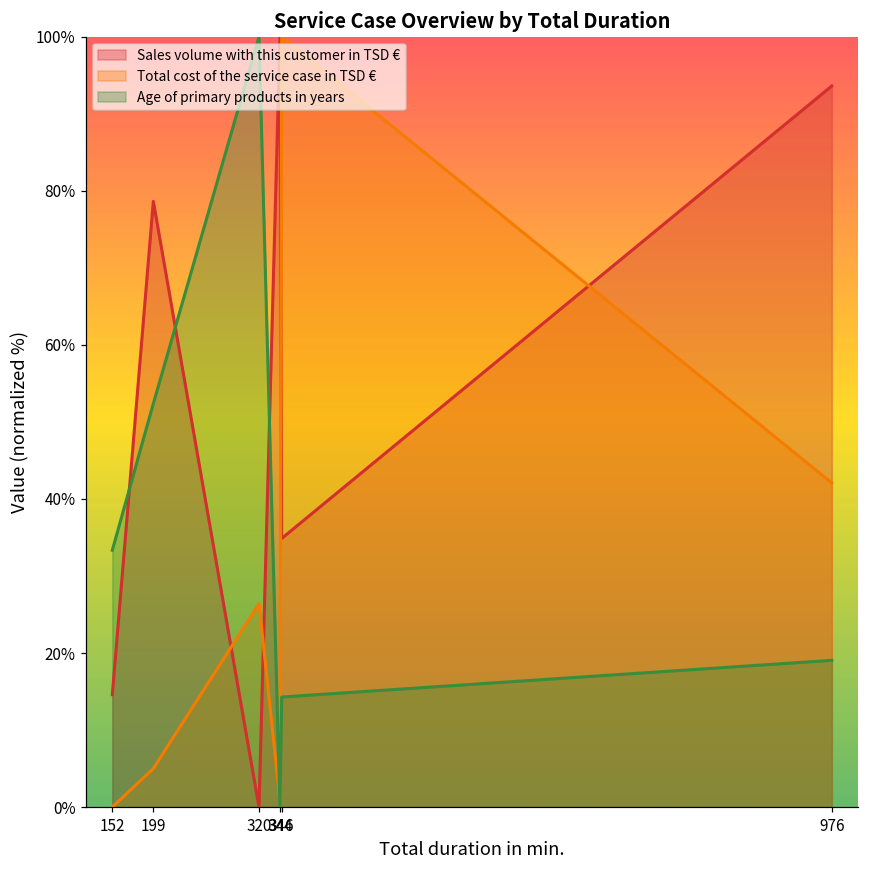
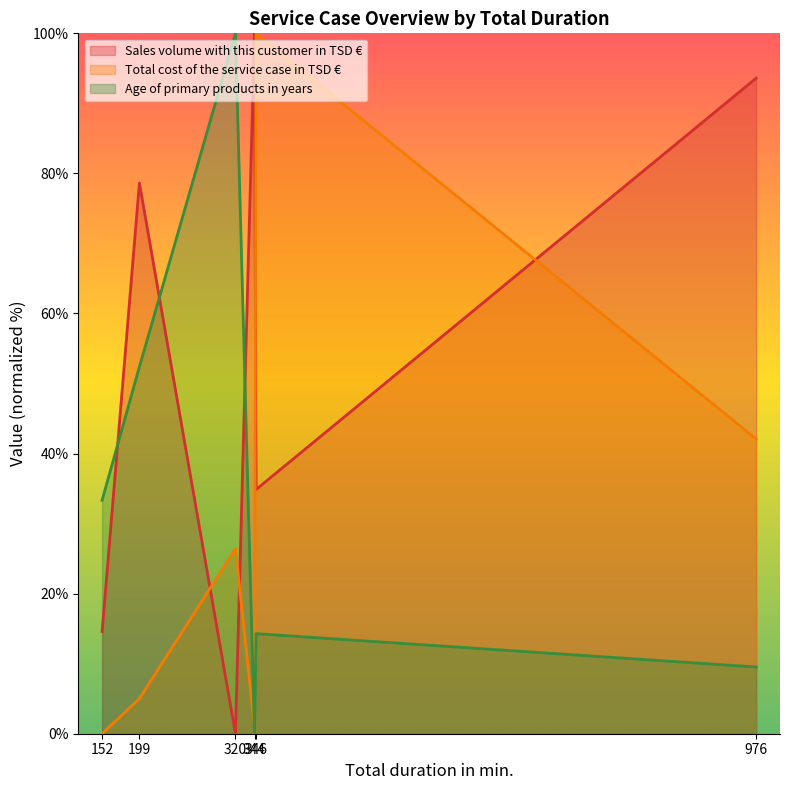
Age of primary products in years, 976: 19% -> 10%
